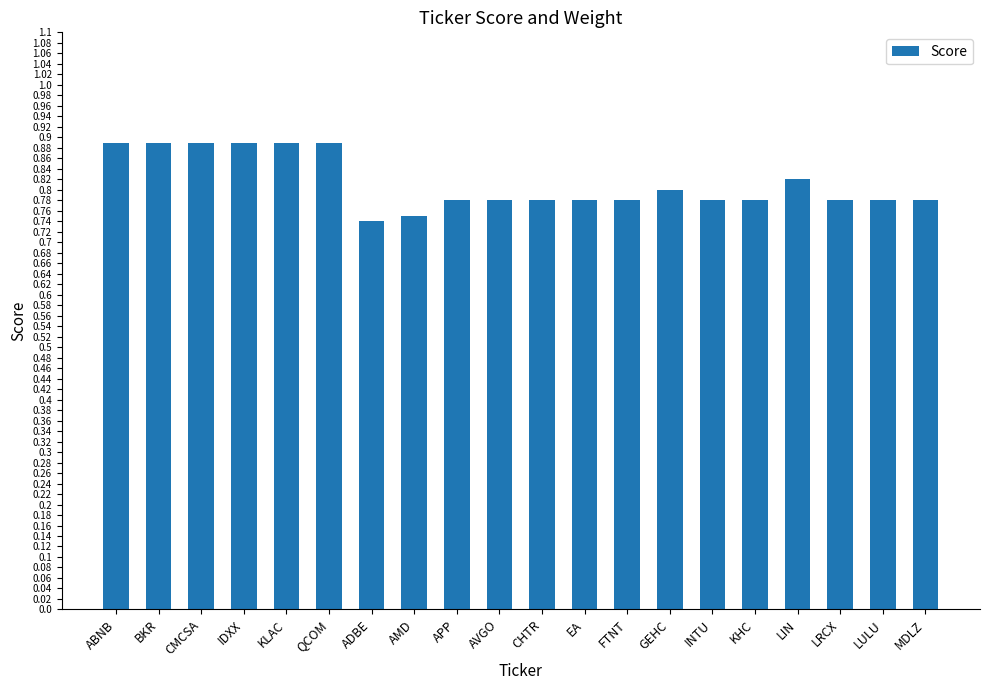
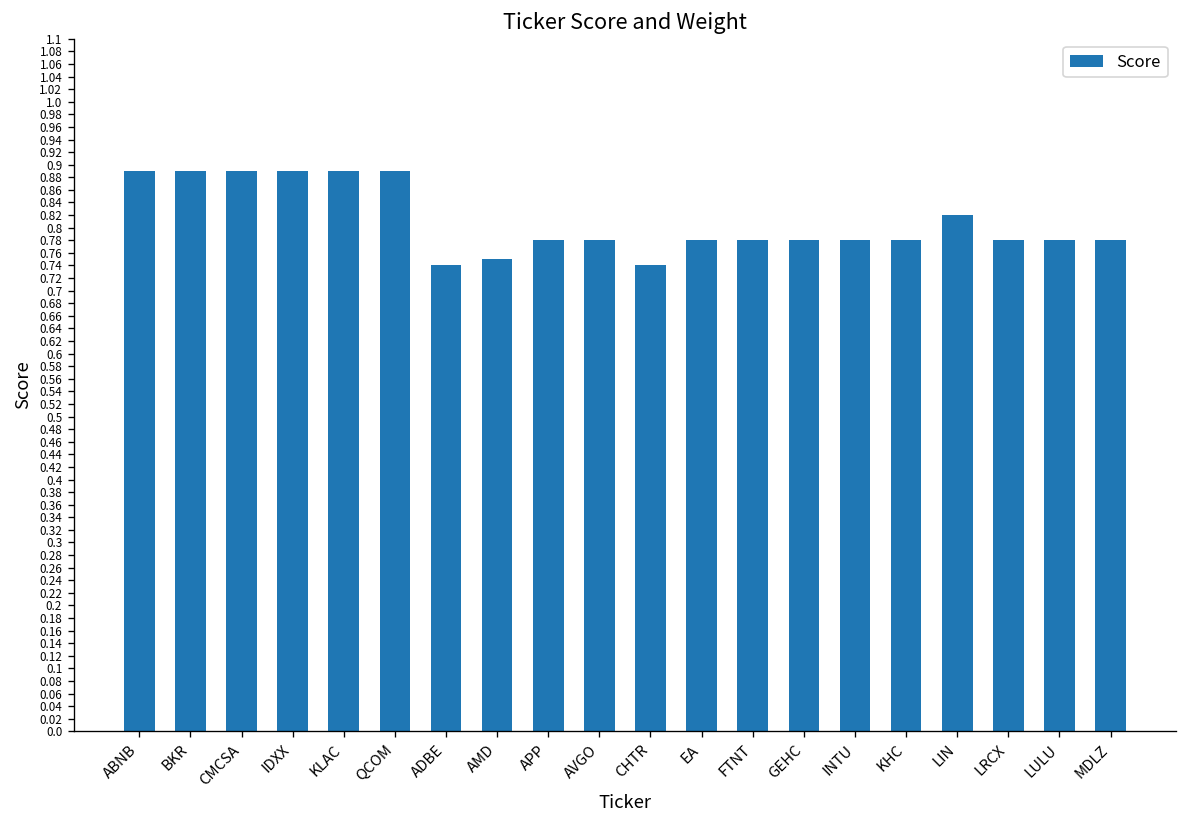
CHTR: 0.78 -> 0.74
GEHC: 0.80 -> 0.78
